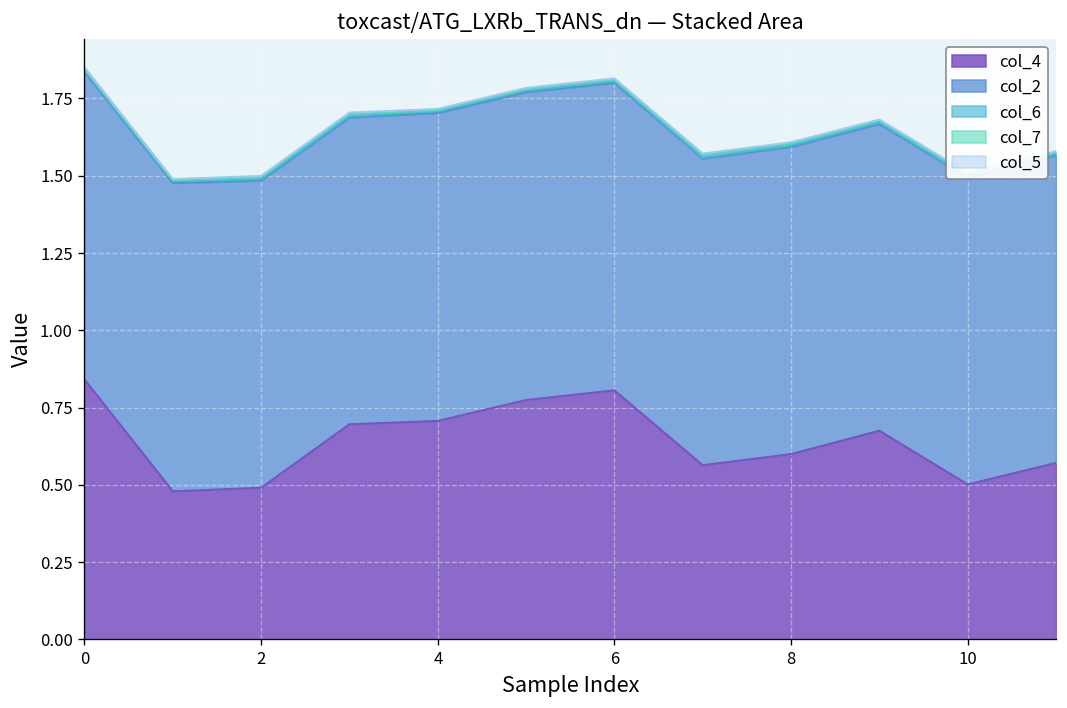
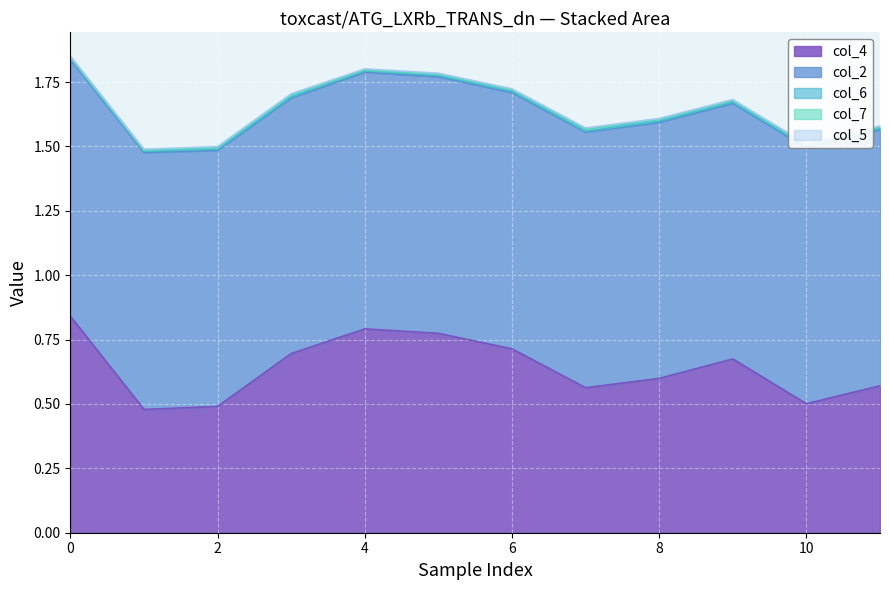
col_4, 4: 0.71 -> 0.79
col_4, 6: 0.81 -> 0.71
